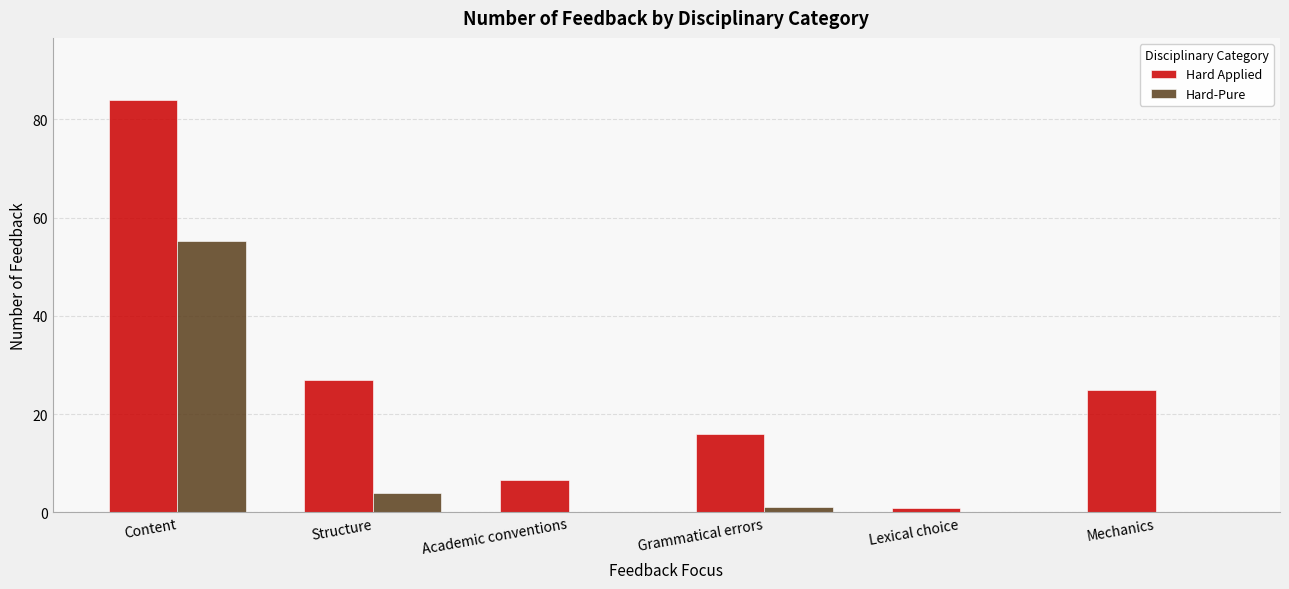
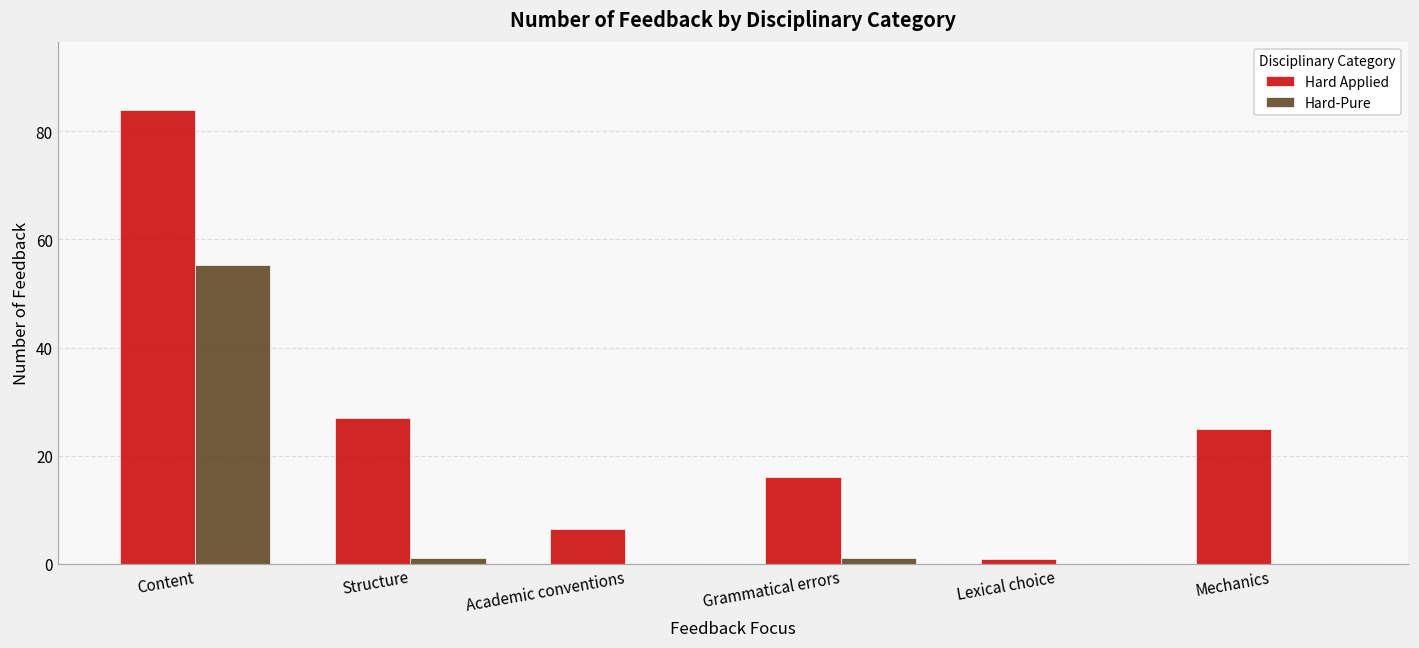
Hard-Pure, Structure: 4 -> 1
